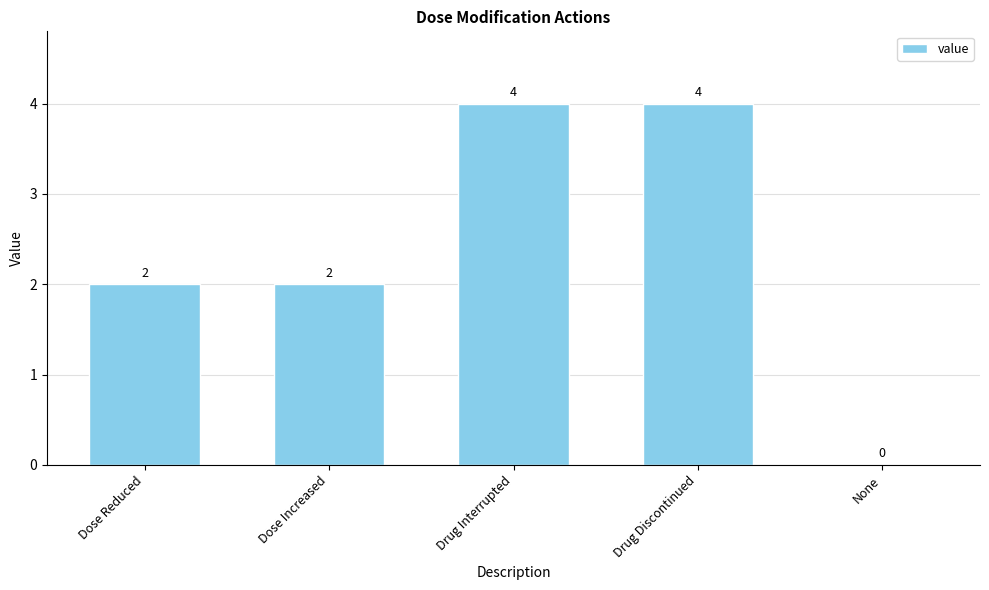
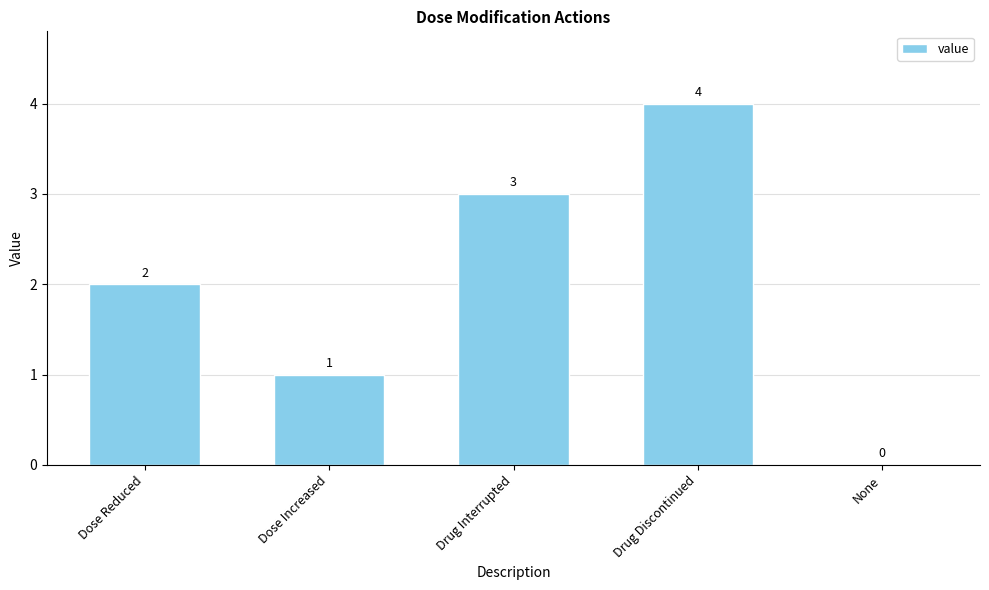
Dose Increased: 2 -> 1
Drug Interrupted: 4 -> 3
